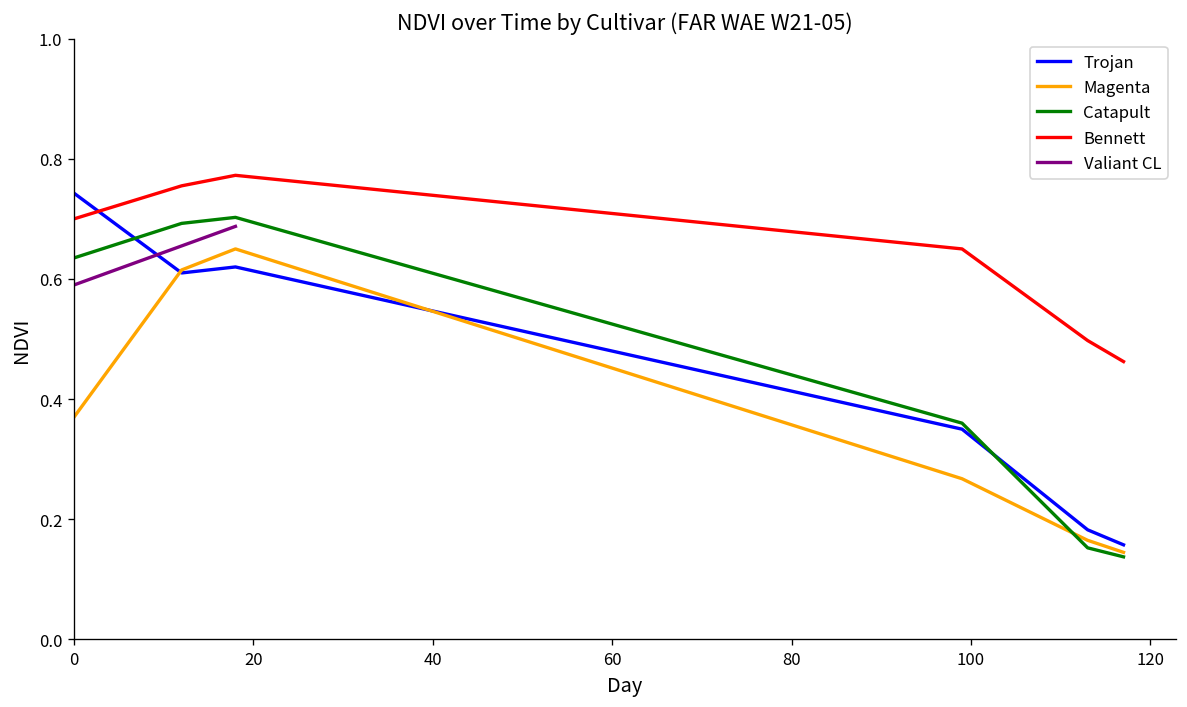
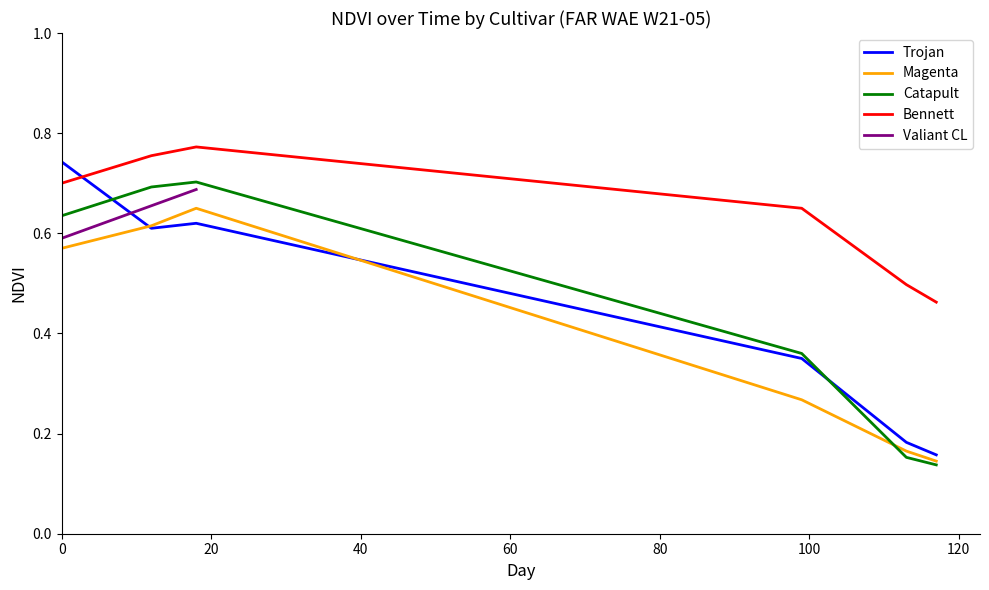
Magenta, 0: 0.37 -> 0.57
